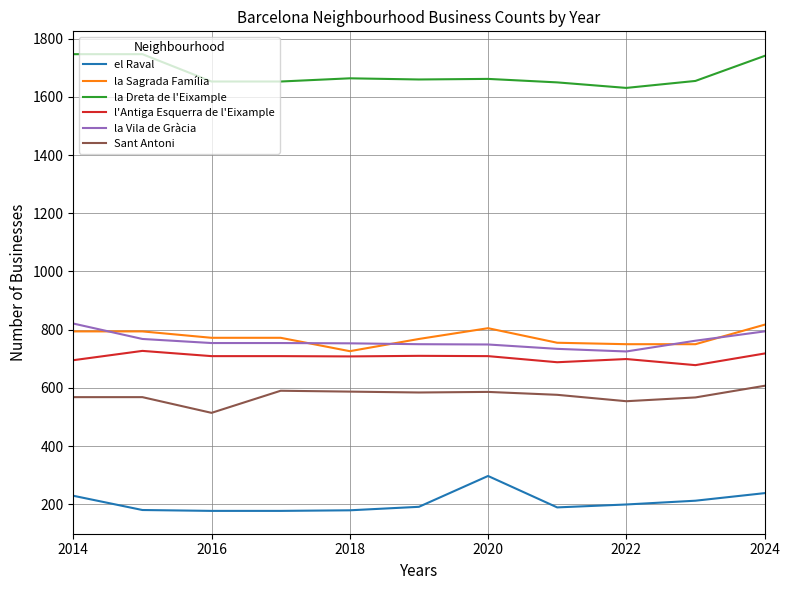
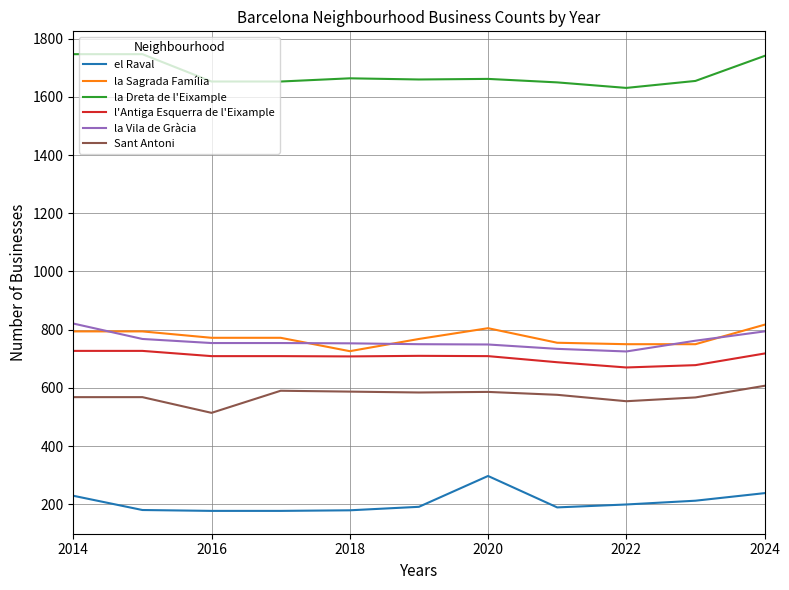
l'Antiga Esquerra de l'Eixample, 2014: 700 -> 730
l'Antiga Esquerra de l'Eixample, 2022: 700 -> 670
